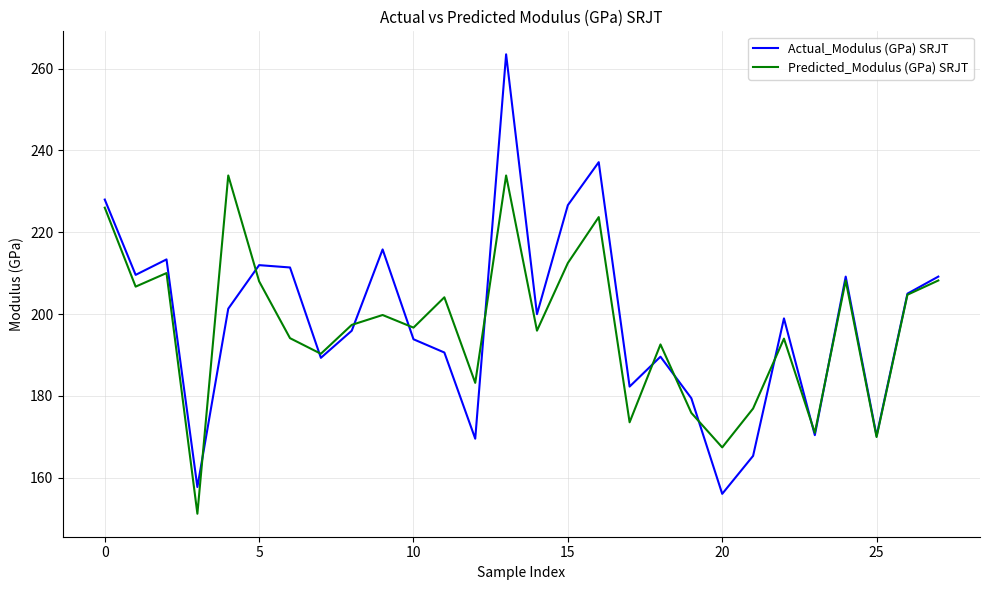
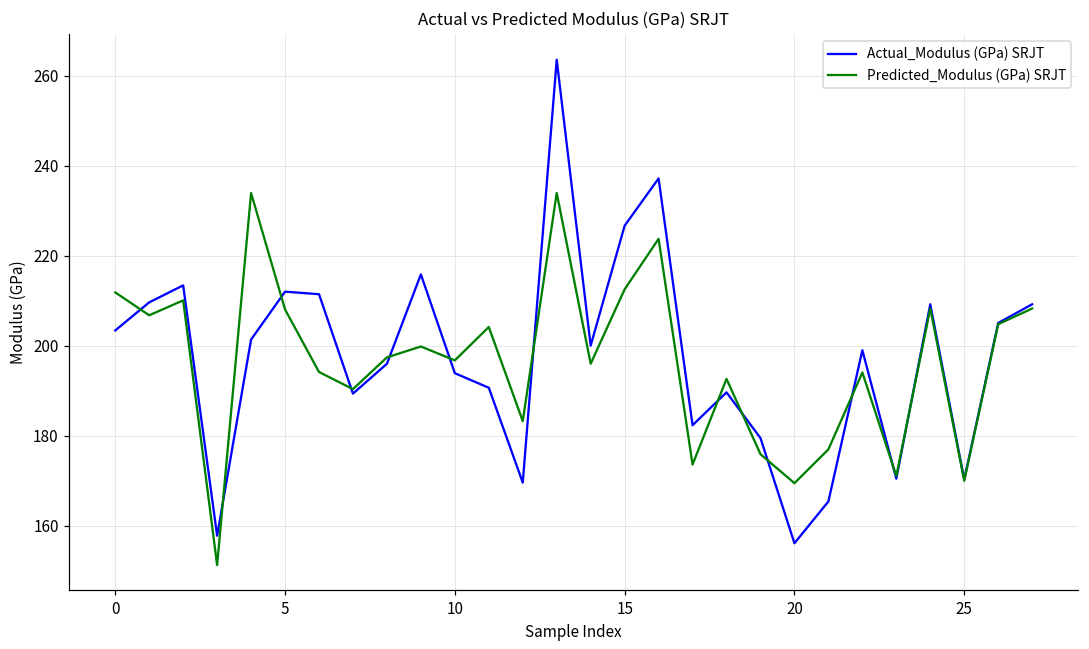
Actual_Modulus (GPa) SRJT, 0: 228 -> 203
Predicted_Modulus (GPa) SRJT, 0: 226 -> 212
Predicted_Modulus (GPa) SRJT, 20: 167 -> 169
